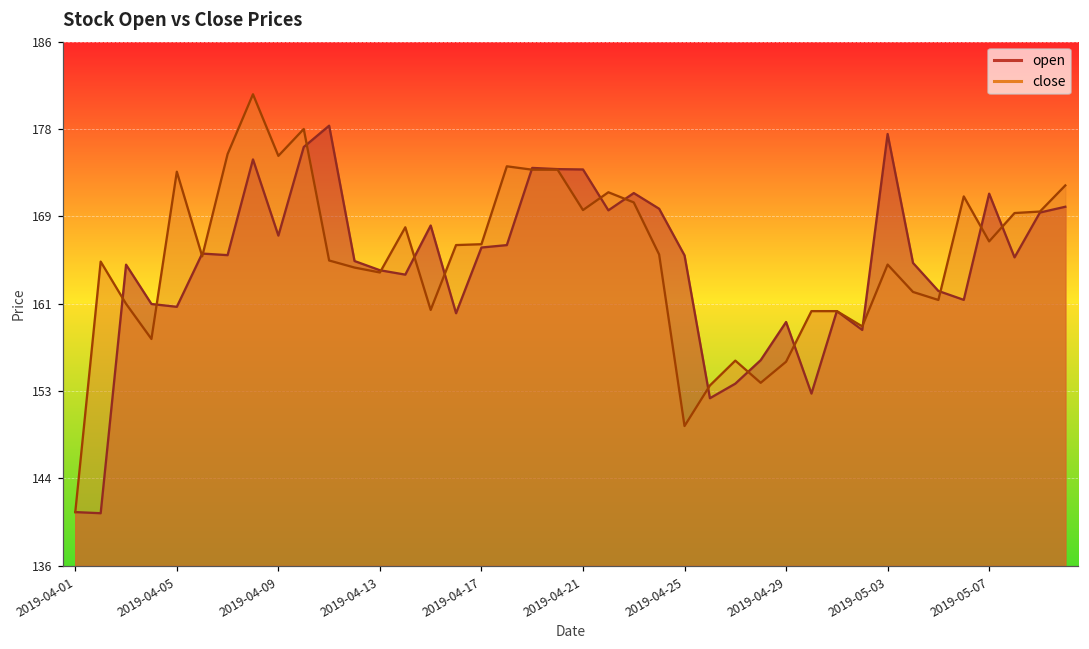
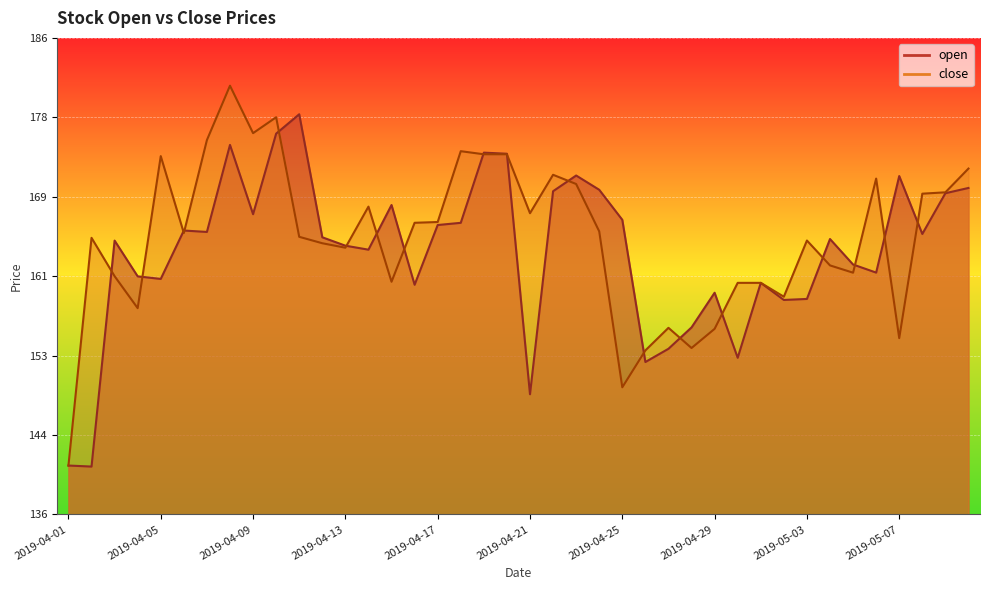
close, 2019-04-09: 175 -> 176
open, 2019-04-21: 174 -> 149
close, 2019-04-21: 170 -> 168
open, 2019-04-25: 166 -> 167
open, 2019-05-03: 177 -> 159
close, 2019-05-07: 167 -> 154
